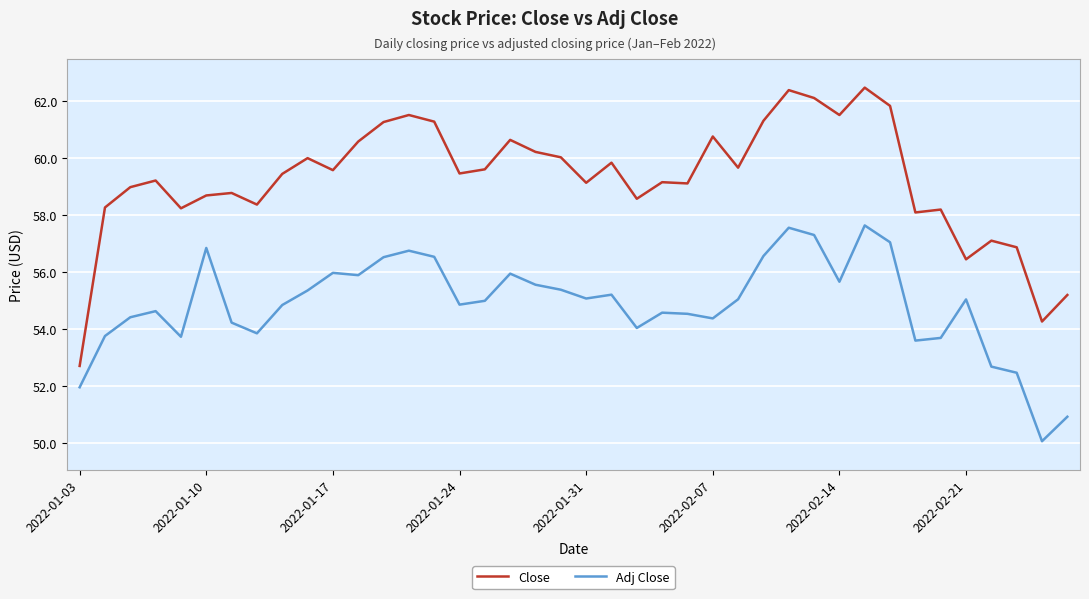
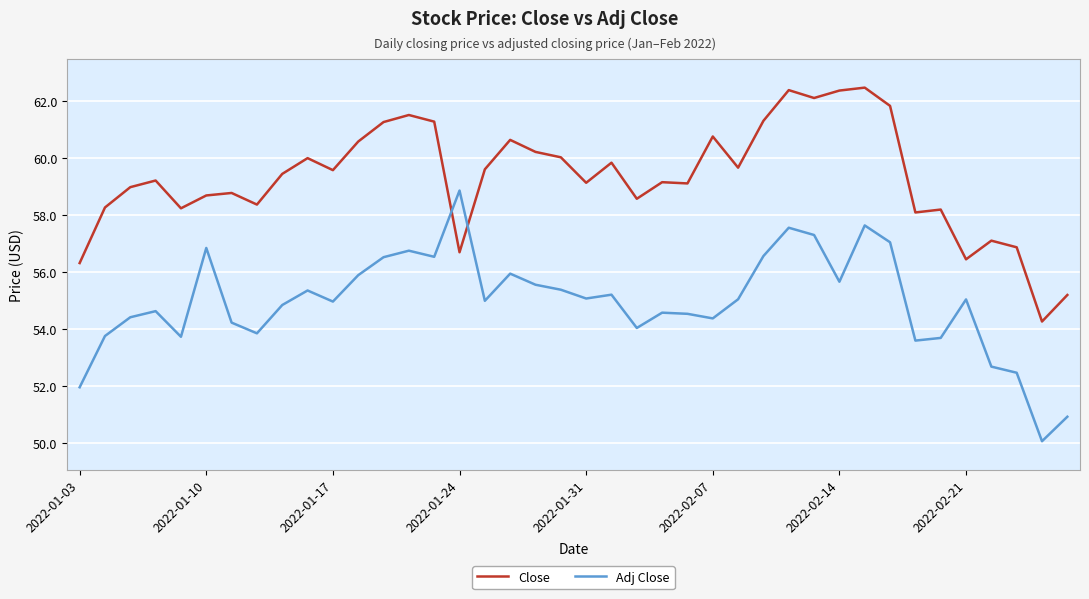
Close, 2022-01-03: 52.7 -> 56.3
Adj Close, 2022-01-17: 56.0 -> 55.0
Close, 2022-01-24: 59.5 -> 56.7
Adj Close, 2022-01-24: 54.9 -> 58.9
Close, 2022-02-14: 61.5 -> 62.4
